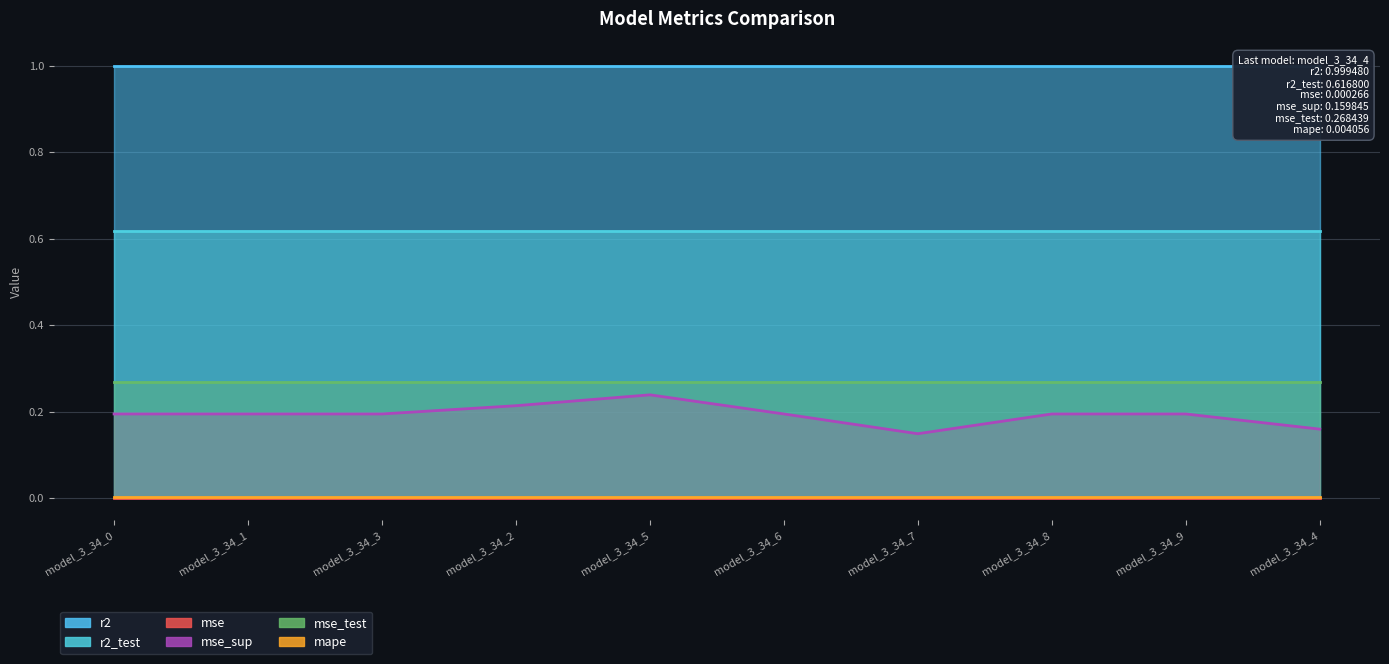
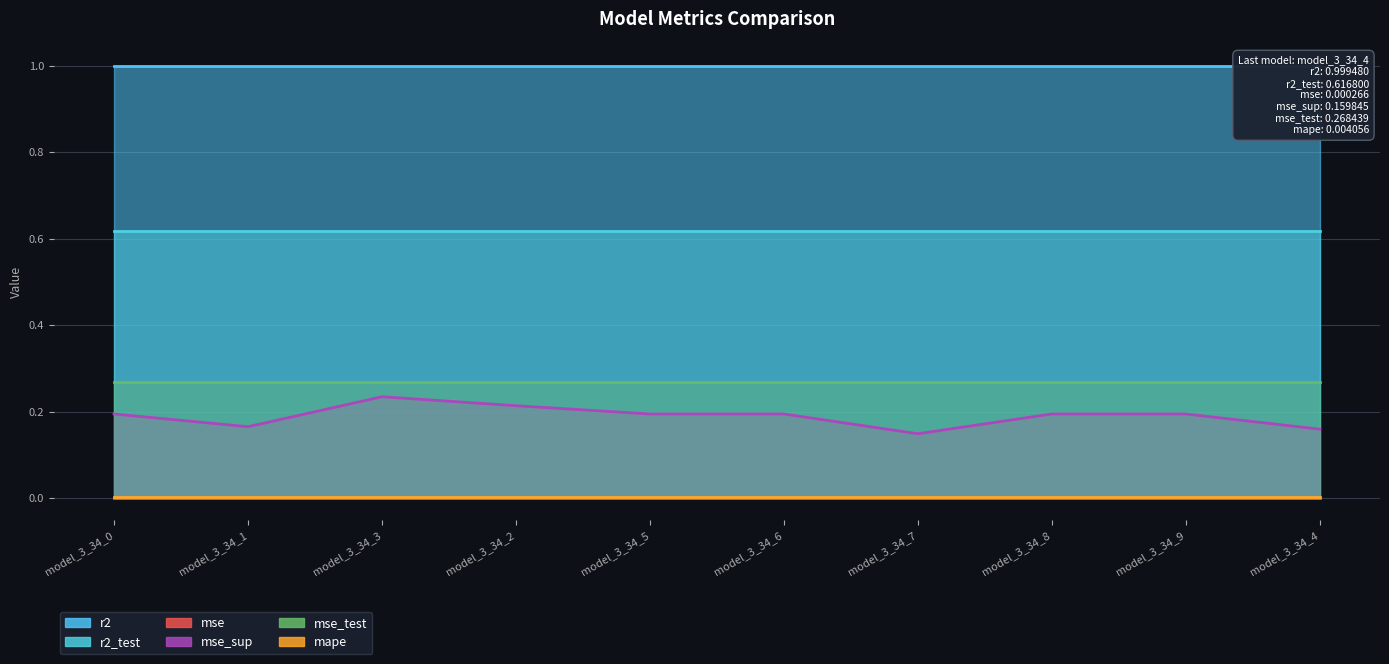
mse_sup, model_3_34_1: 0.19 -> 0.17
mse_sup, model_3_34_3: 0.19 -> 0.23
mse_sup, model_3_34_5: 0.24 -> 0.19
